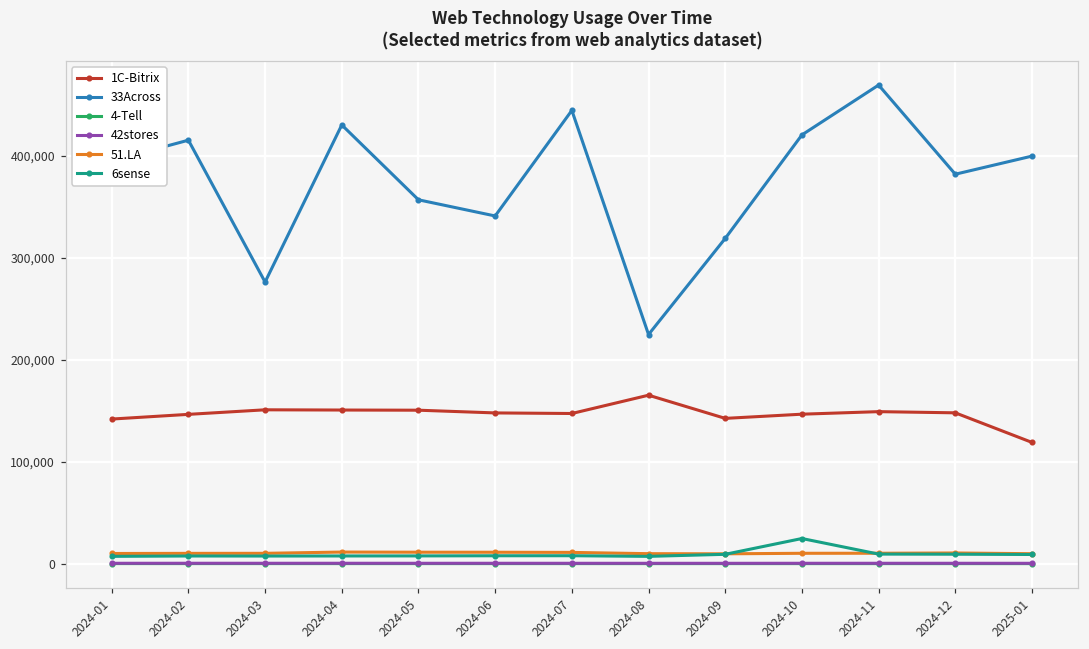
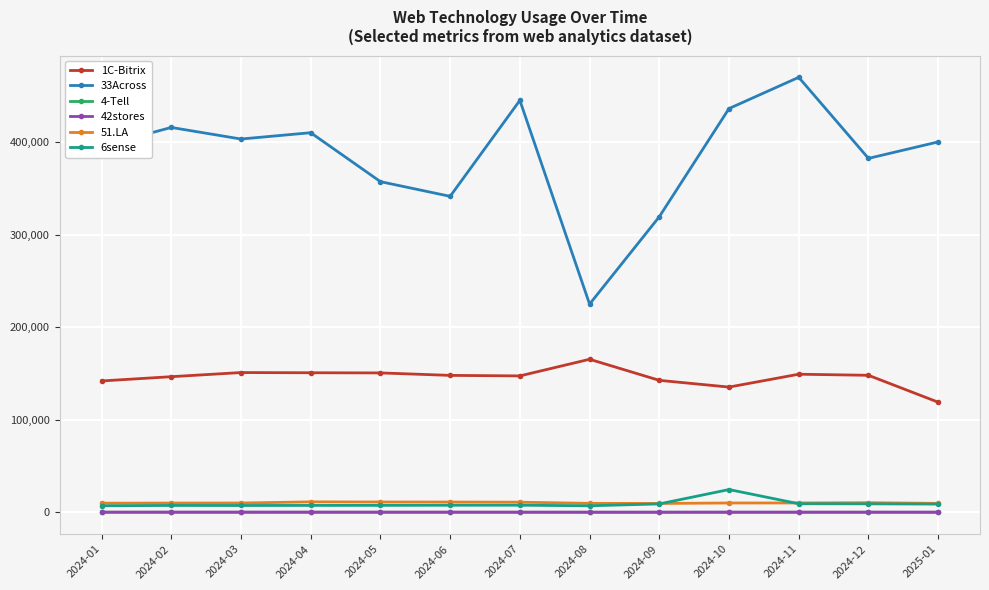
33Across, 2024-03: 280,000 -> 400,000
33Across, 2024-04: 430,000 -> 410,000
1C-Bitrix, 2024-10: 150,000 -> 140,000
33Across, 2024-10: 420,000 -> 440,000
